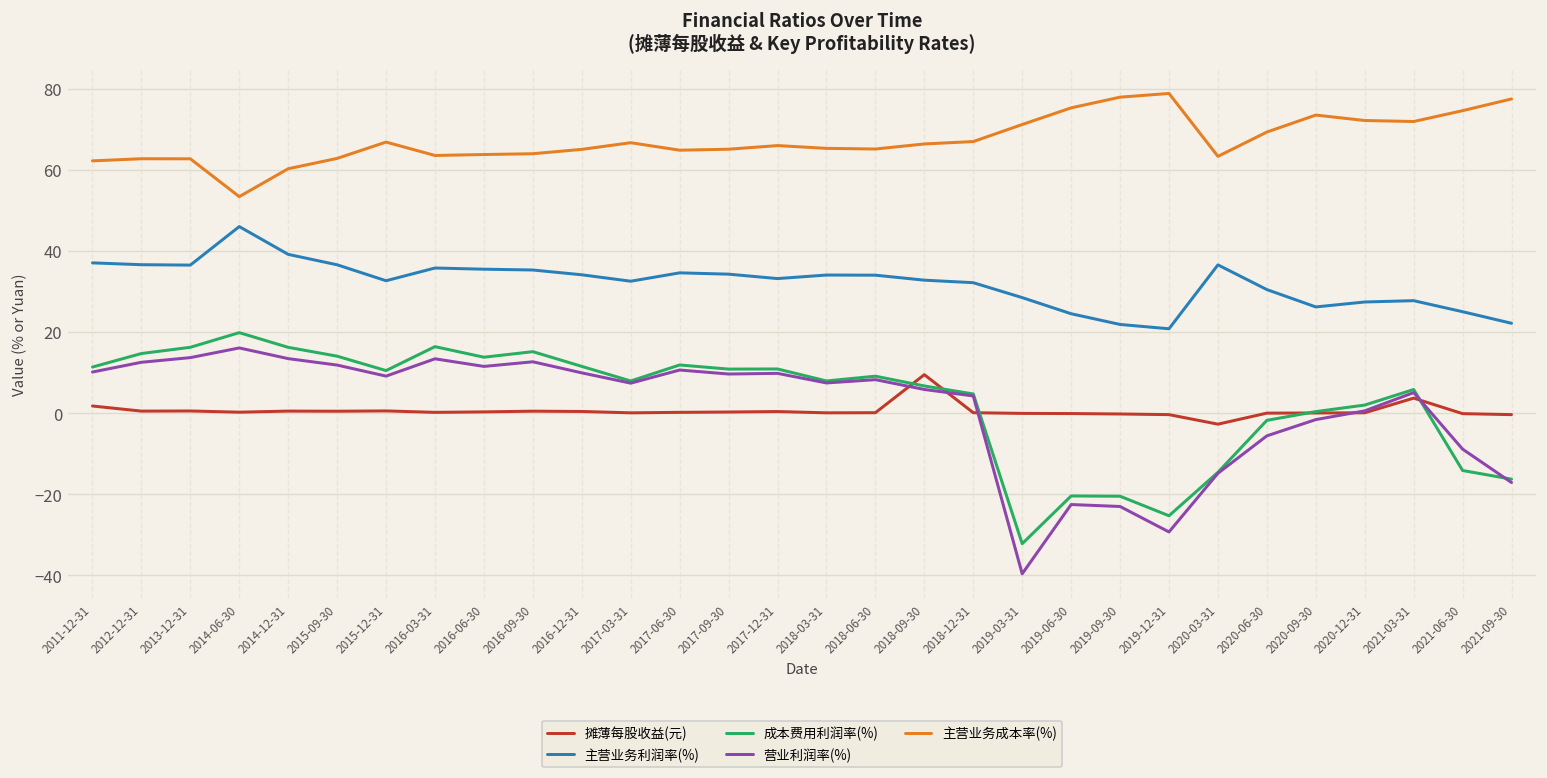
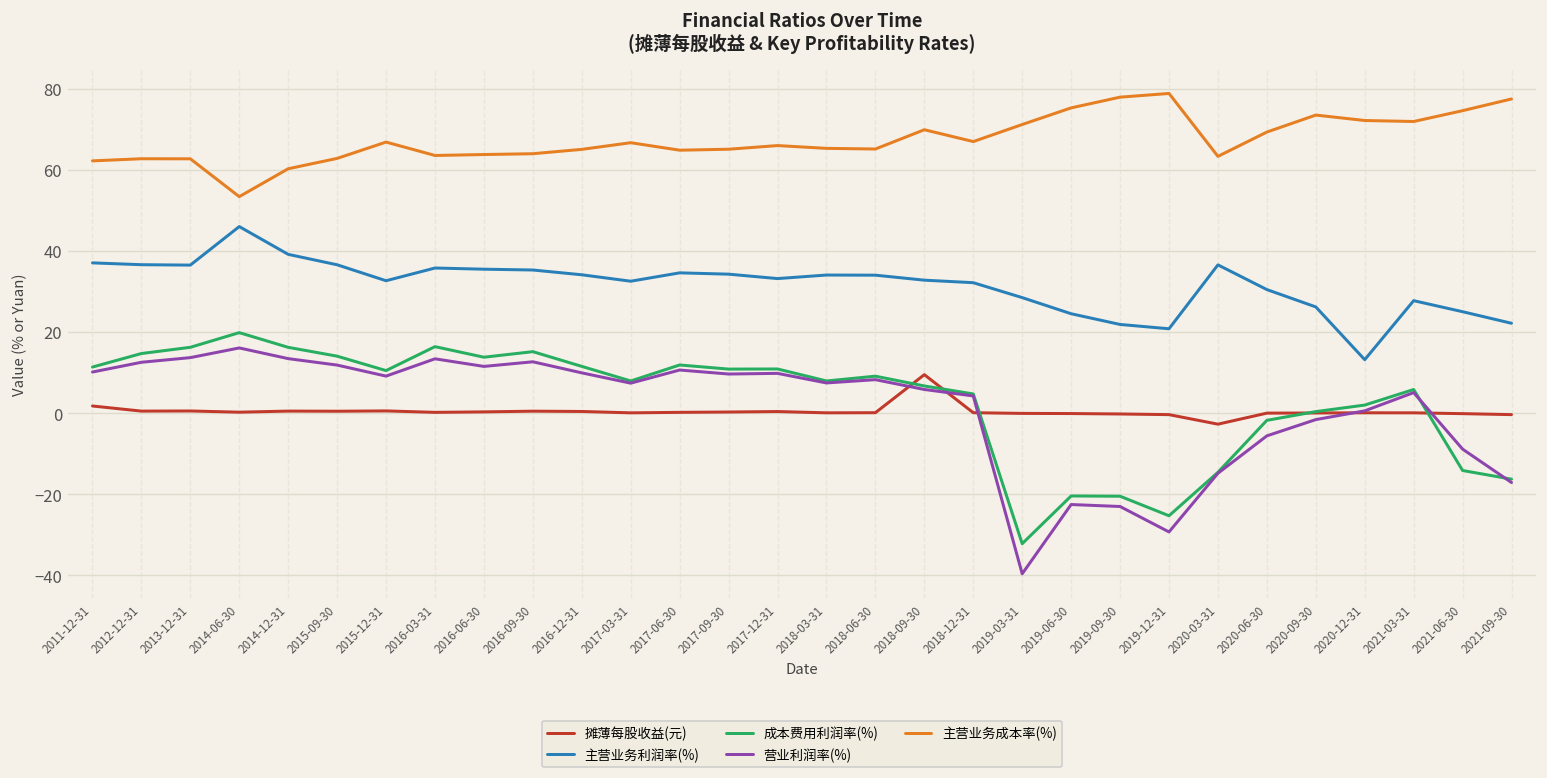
主营业务成本率(%), 2018-09-30: 66 -> 70
主营业务利润率(%), 2020-12-31: 27 -> 13
摊薄每股收益(元), 2021-03-31: 4 -> 0
